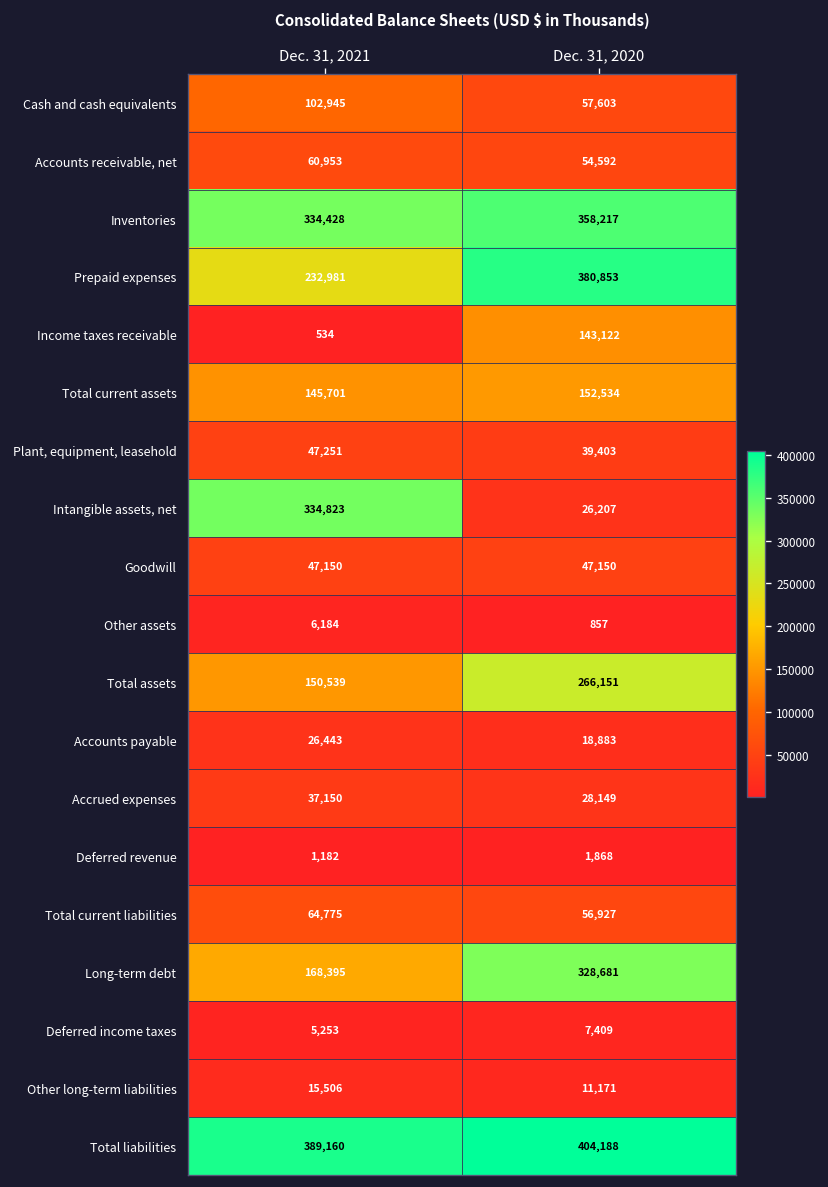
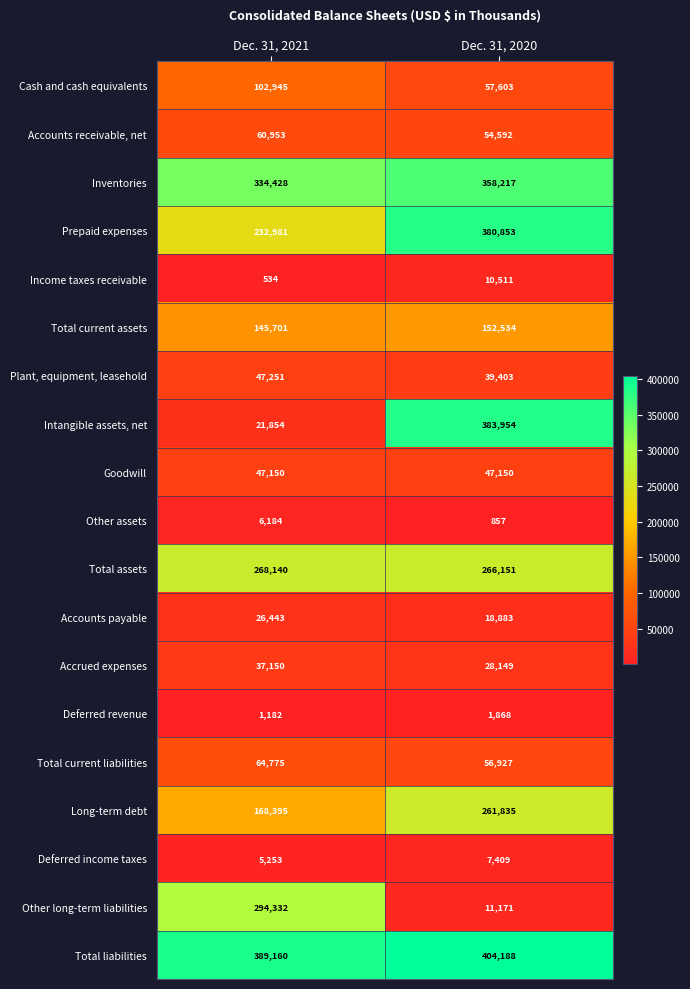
Income taxes receivable, Dec. 31, 2020: 143,122 -> 10,511
Intangible assets, net, Dec. 31, 2021: 334,823 -> 21,854
Intangible assets, net, Dec. 31, 2020: 26,207 -> 383,954
Total assets, Dec. 31, 2021: 150,539 -> 268,140
Long-term debt, Dec. 31, 2020: 328,681 -> 261,835
Other long-term liabilities, Dec. 31, 2021: 15,506 -> 294,332
